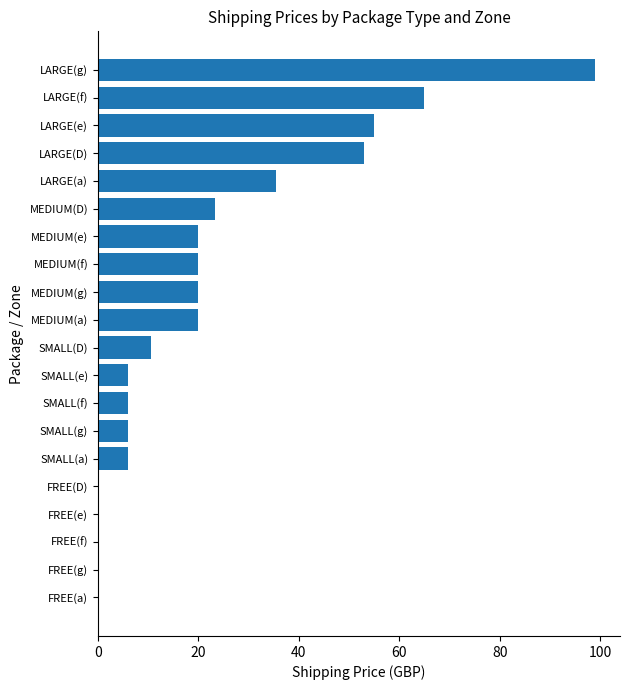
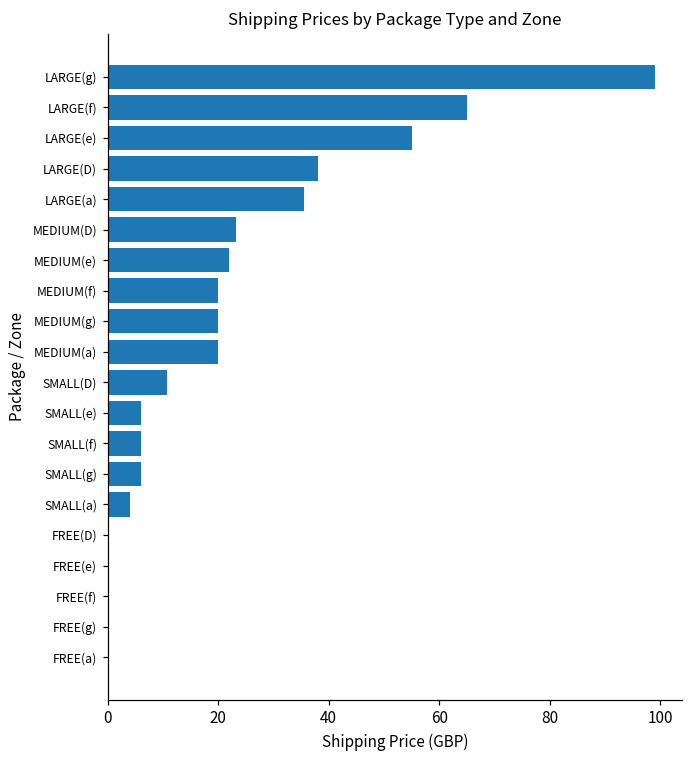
LARGE(D): 53 -> 38
MEDIUM(e): 20 -> 22
SMALL(a): 6 -> 4
